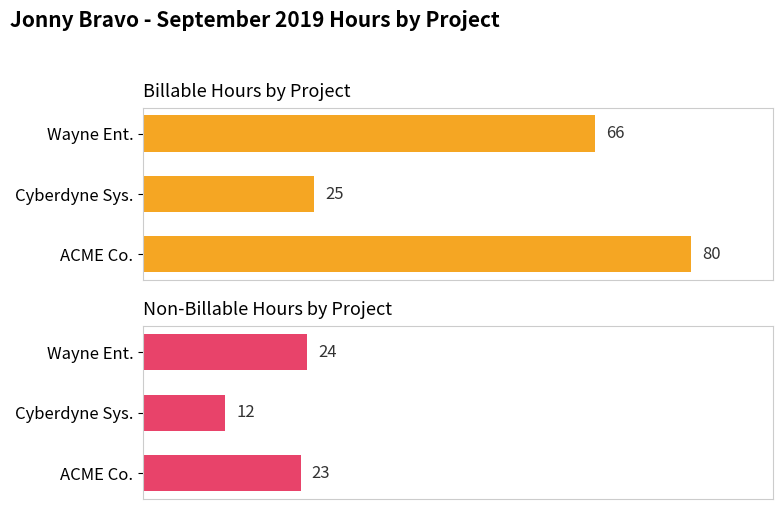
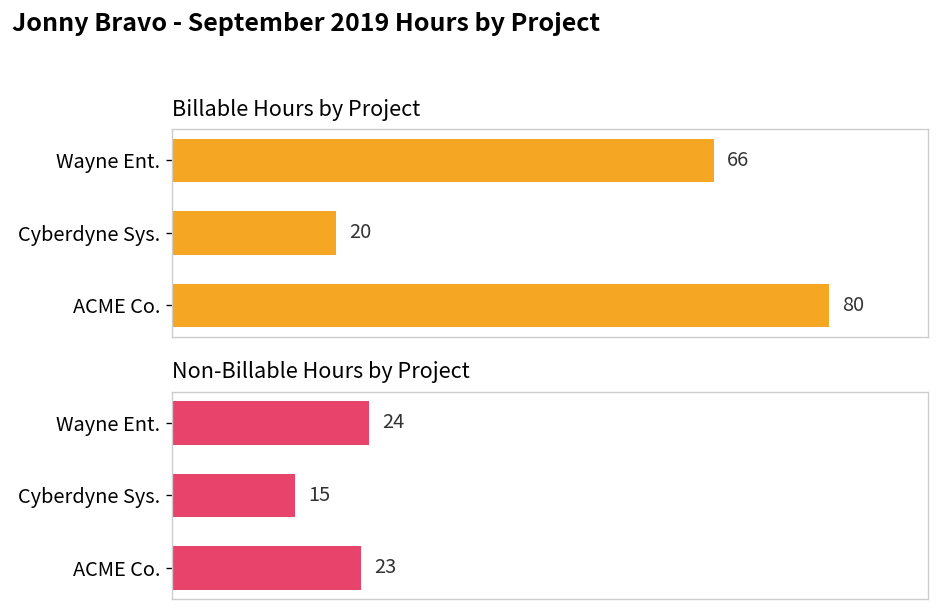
Billable Hours by Project, Cyberdyne Sys.: 25 -> 20
Non-Billable Hours by Project, Cyberdyne Sys.: 12 -> 15
